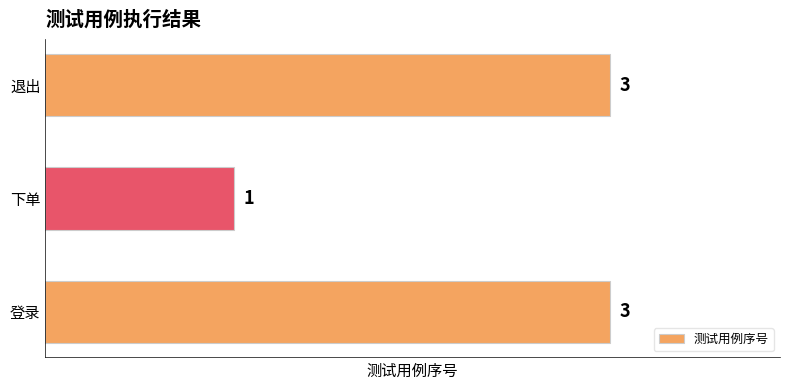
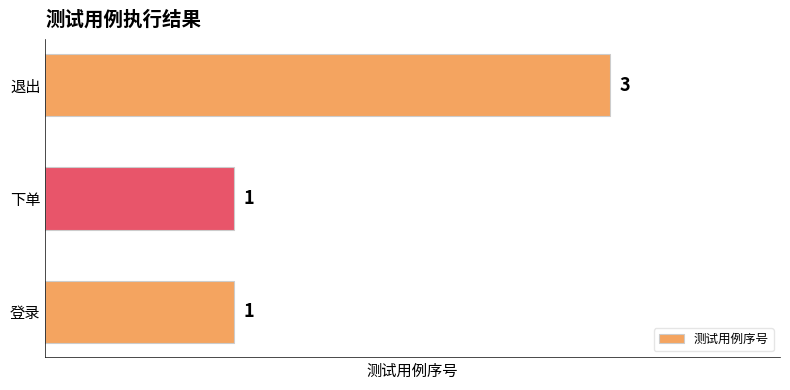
登录: 3 -> 1
